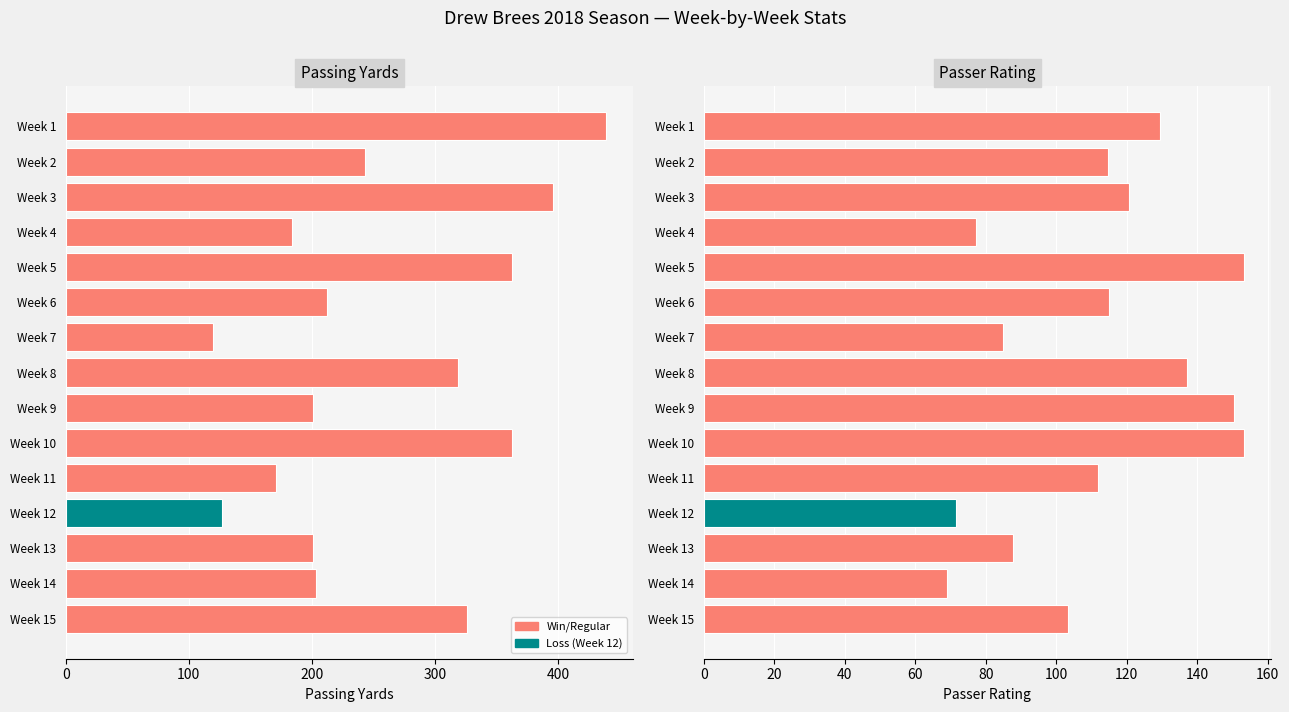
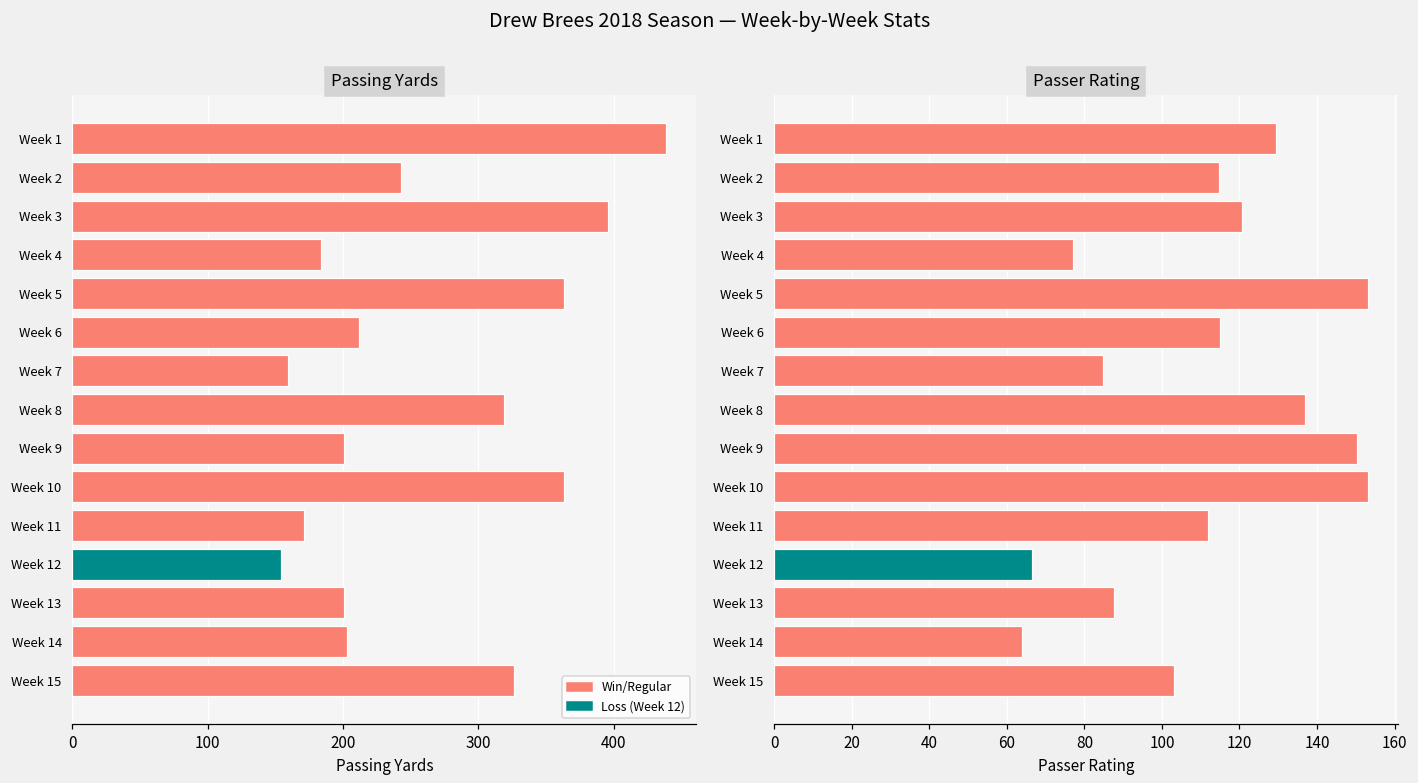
Passing Yards, Week 7: 120 -> 159
Passing Yards, Week 12: 127 -> 154
Passer Rating, Week 12: 72 -> 66
Passer Rating, Week 14: 69 -> 64
